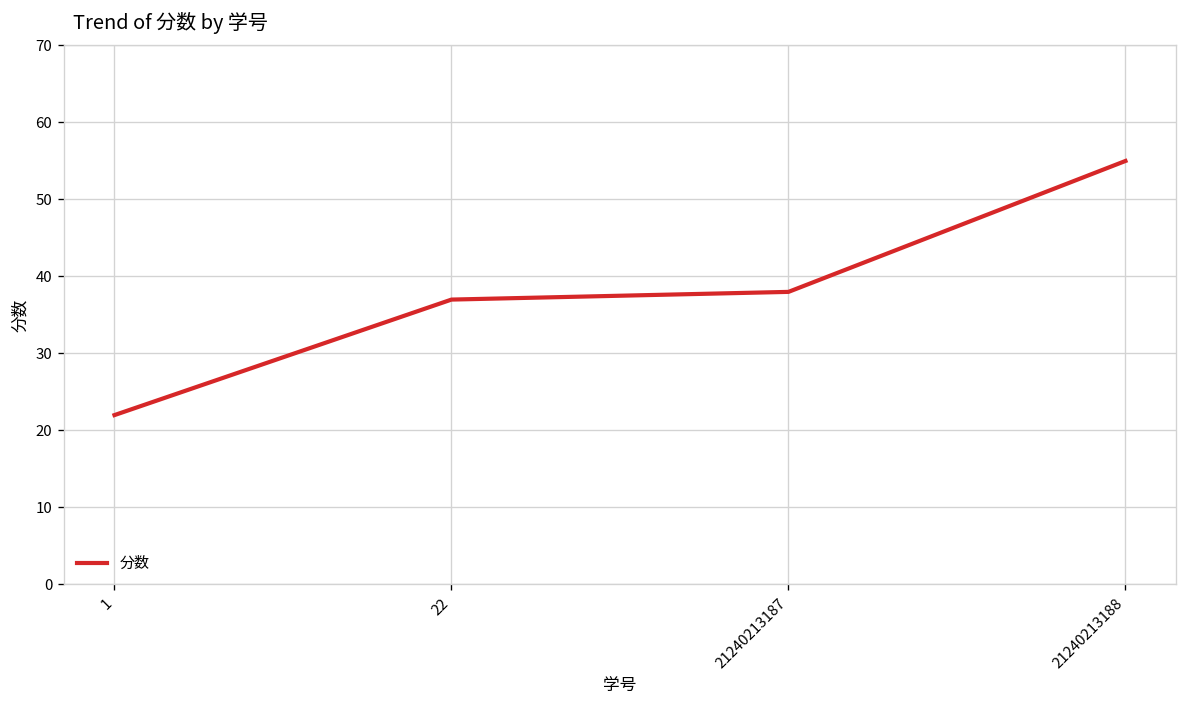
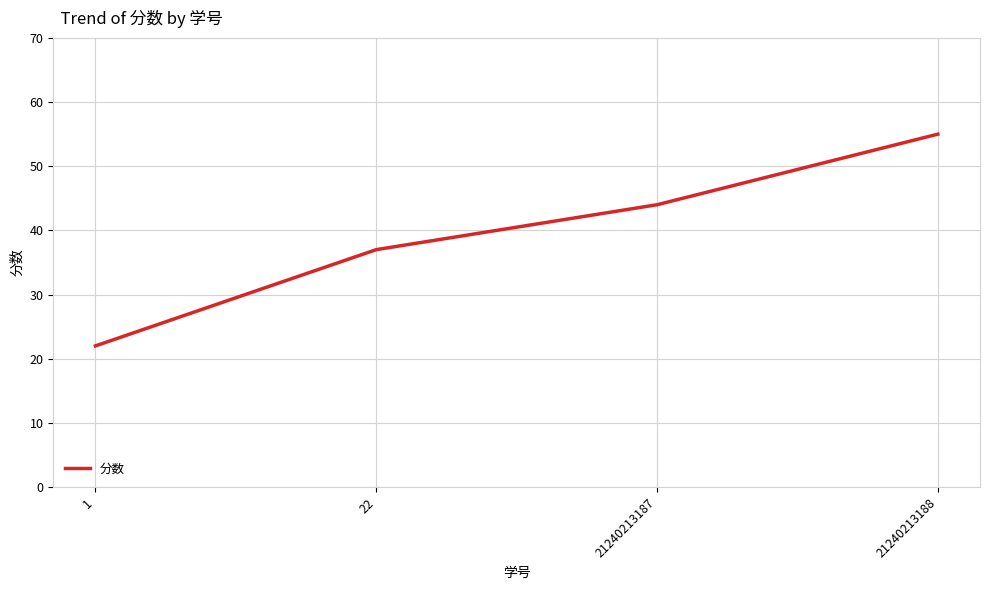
21240213187: 38 -> 44
